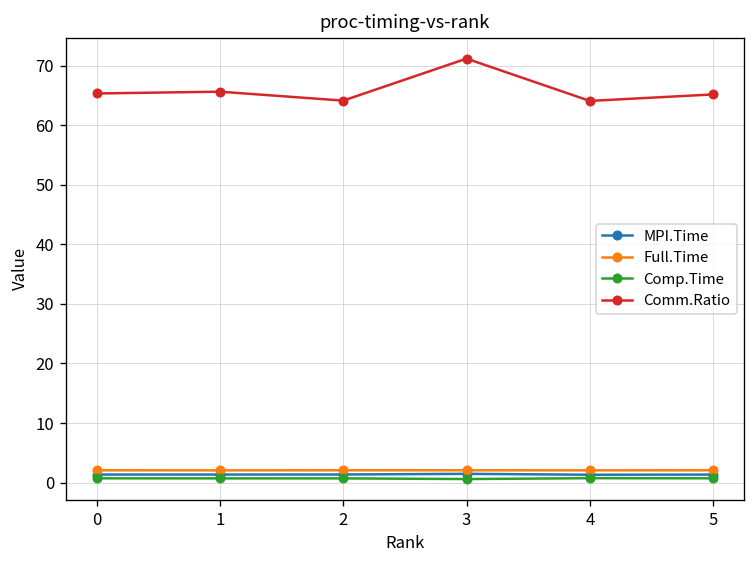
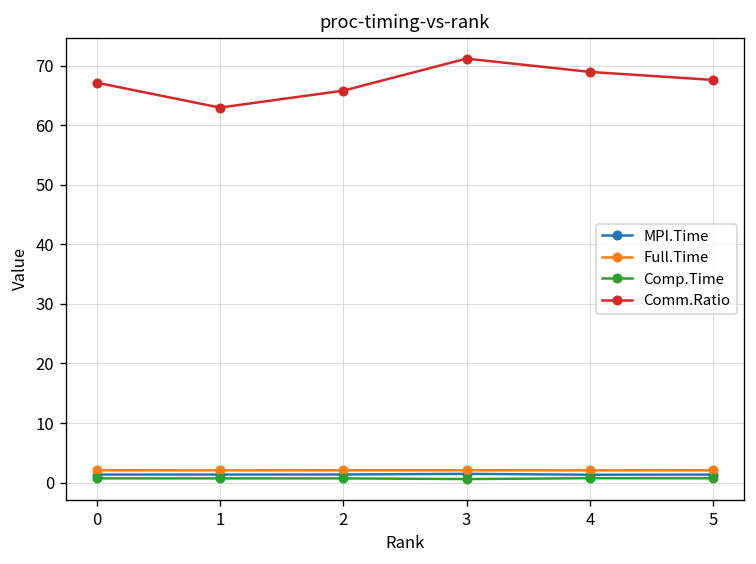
Comm.Ratio, 0: 65 -> 67
Comm.Ratio, 1: 66 -> 63
Comm.Ratio, 2: 64 -> 66
Comm.Ratio, 4: 64 -> 69
Comm.Ratio, 5: 65 -> 68
